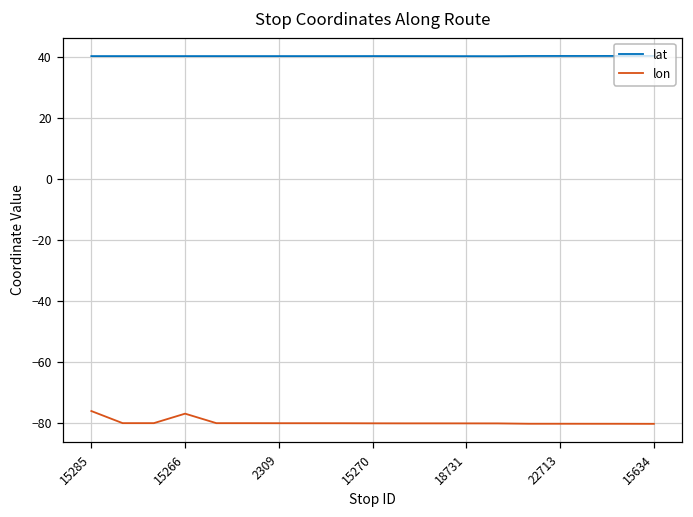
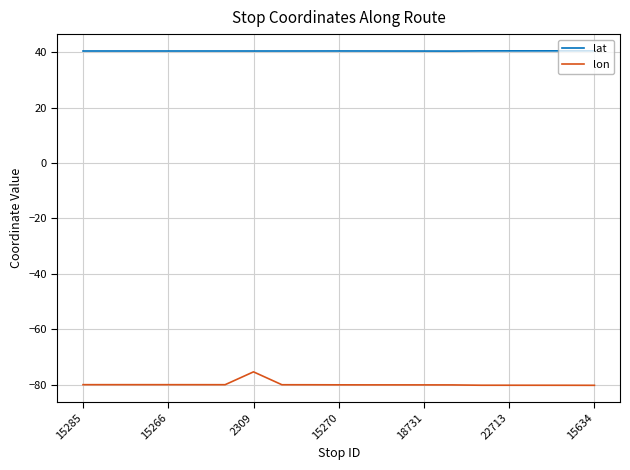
lon, 15285: -76 -> -80
lon, 15266: -77 -> -80
lon, 2309: -80 -> -75
